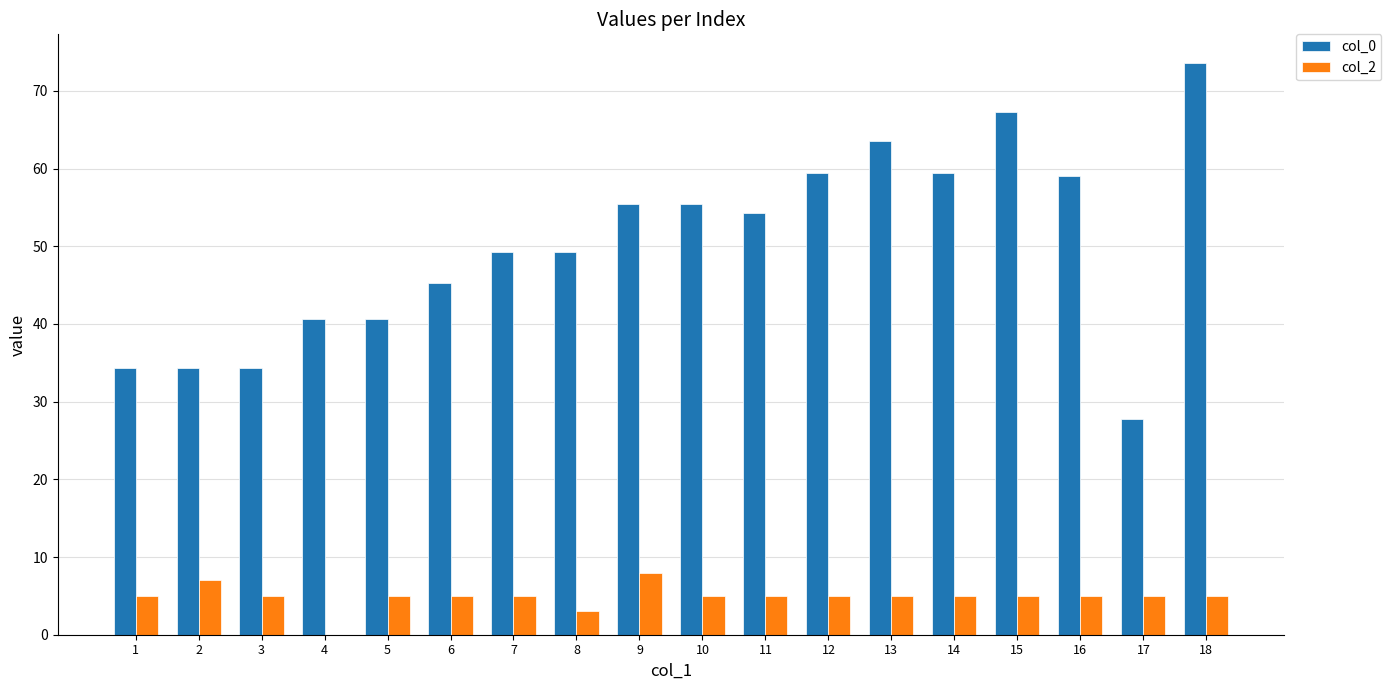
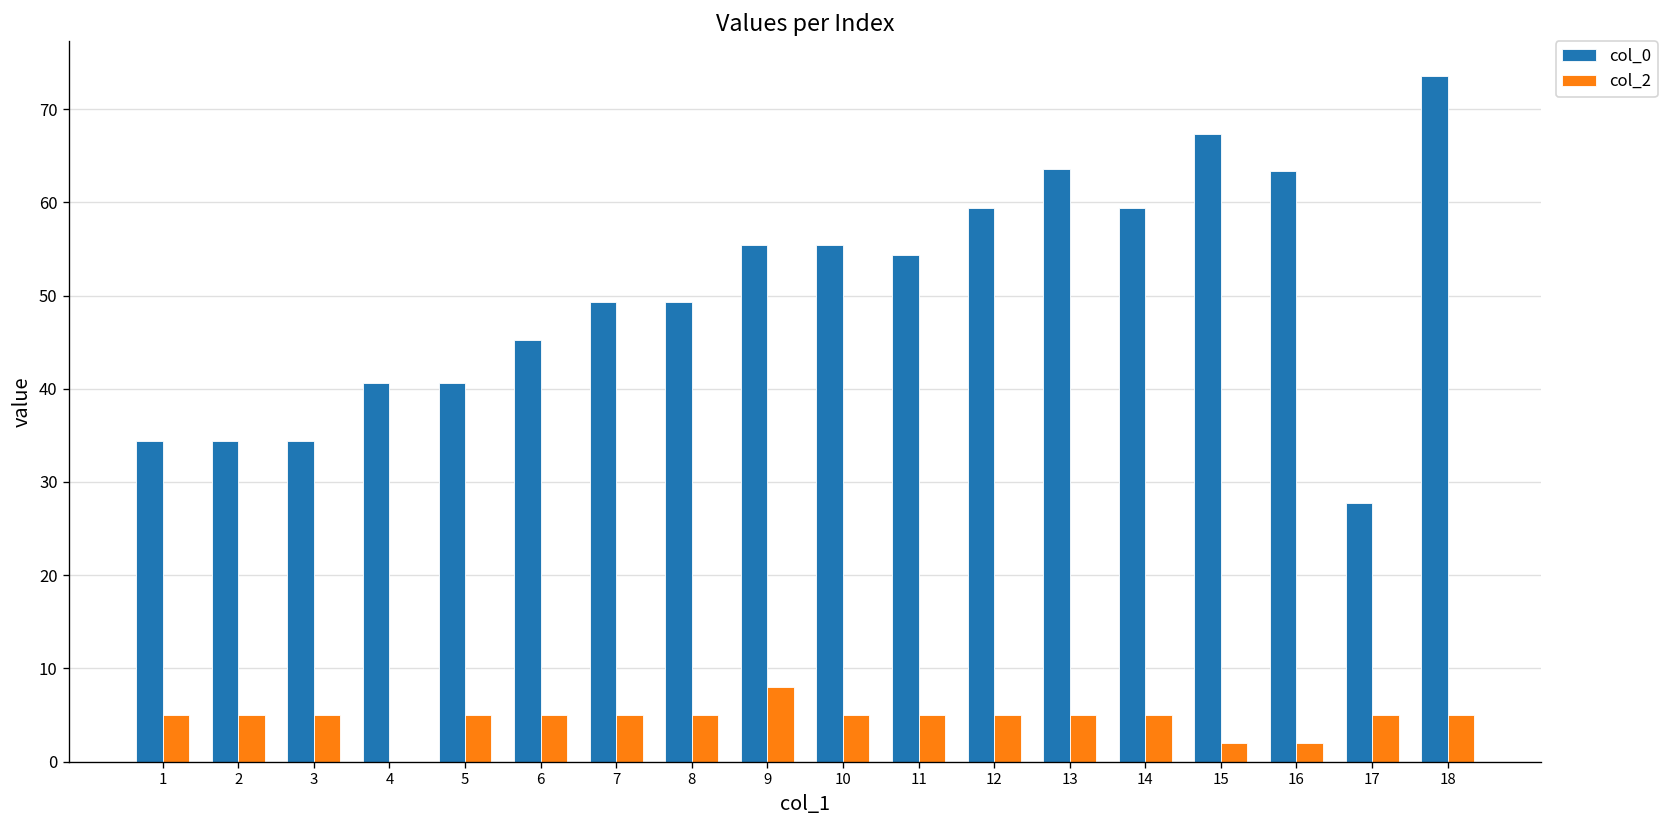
col_2, 2: 7 -> 5
col_2, 8: 3 -> 5
col_2, 15: 5 -> 2
col_0, 16: 59 -> 63
col_2, 16: 5 -> 2
